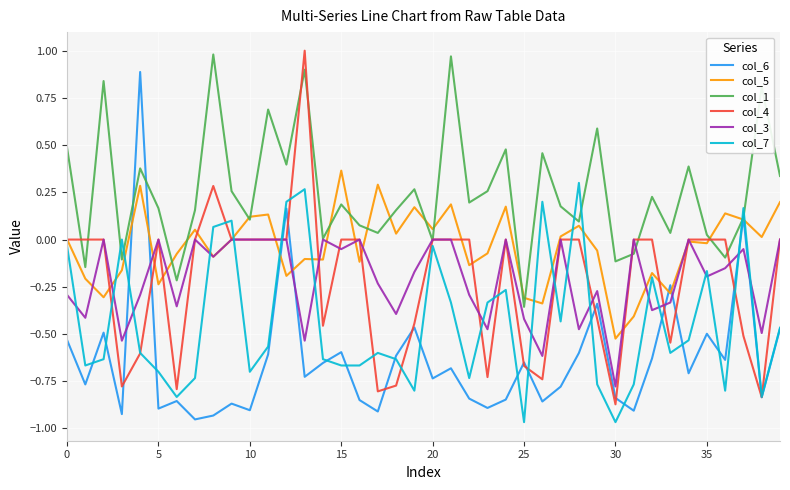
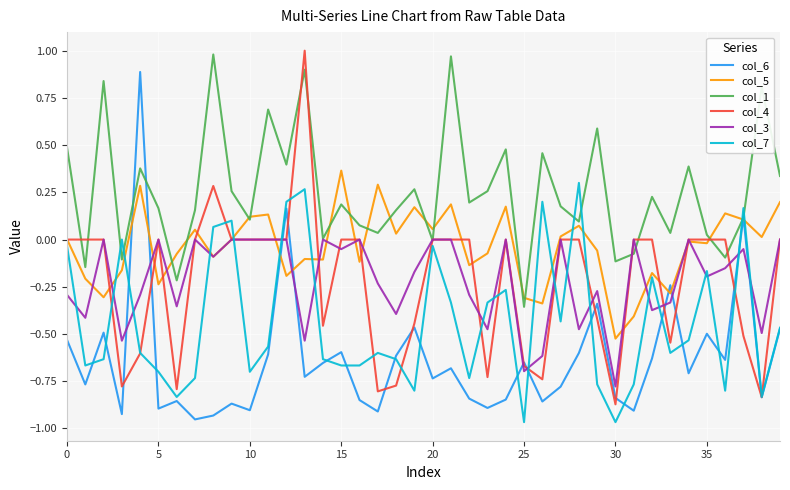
col_3, 25: -0.42 -> -0.70
